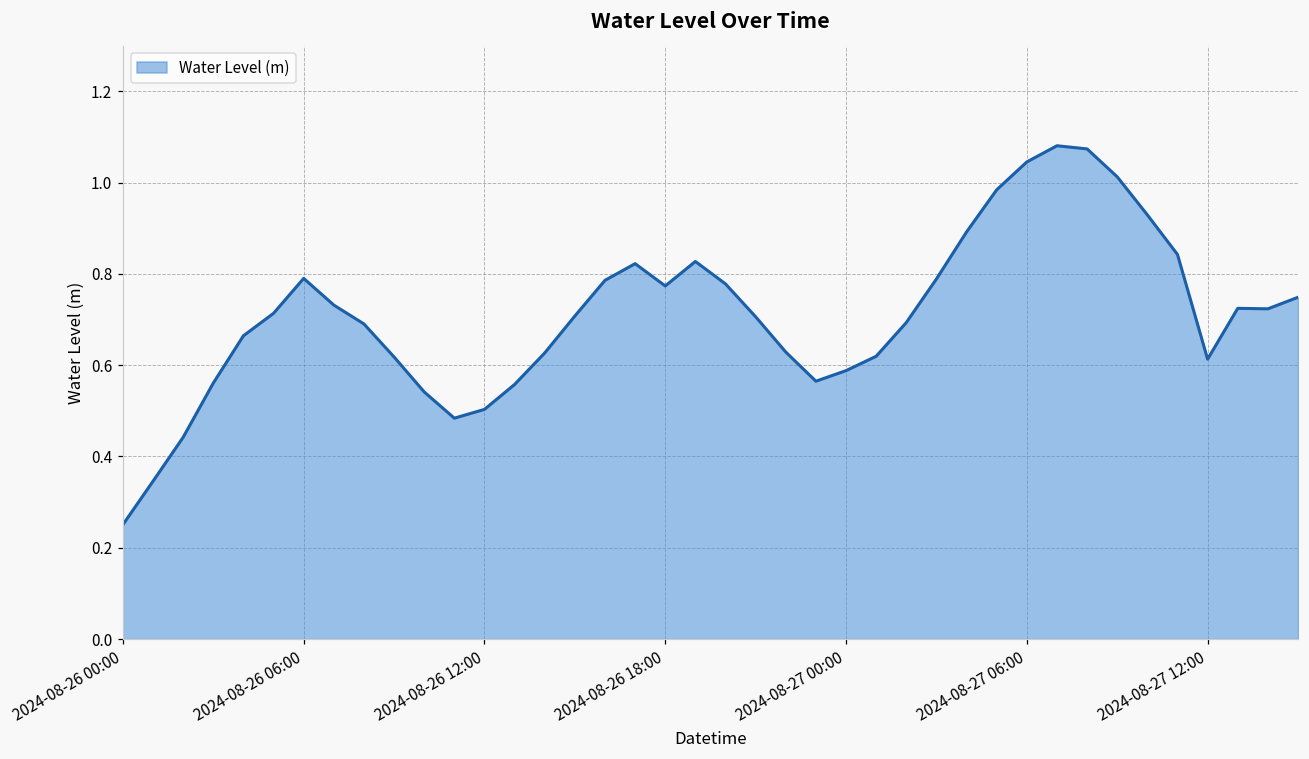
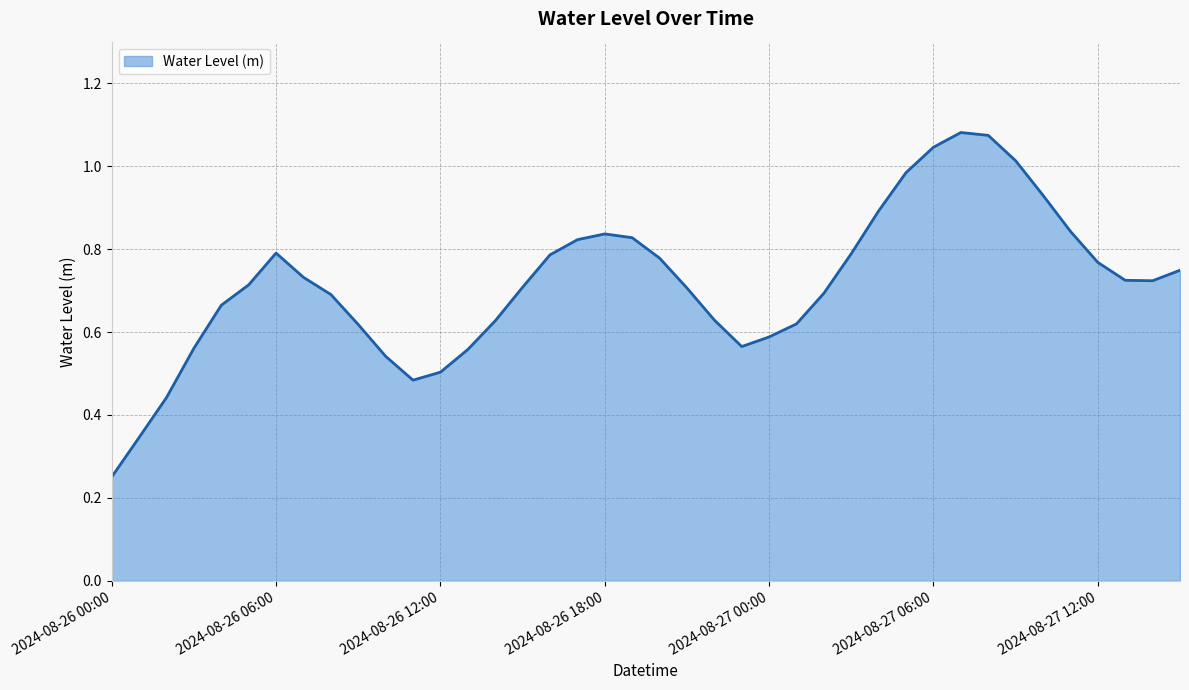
2024-08-26 18:00: 0.77 -> 0.84
2024-08-27 12:00: 0.61 -> 0.77
